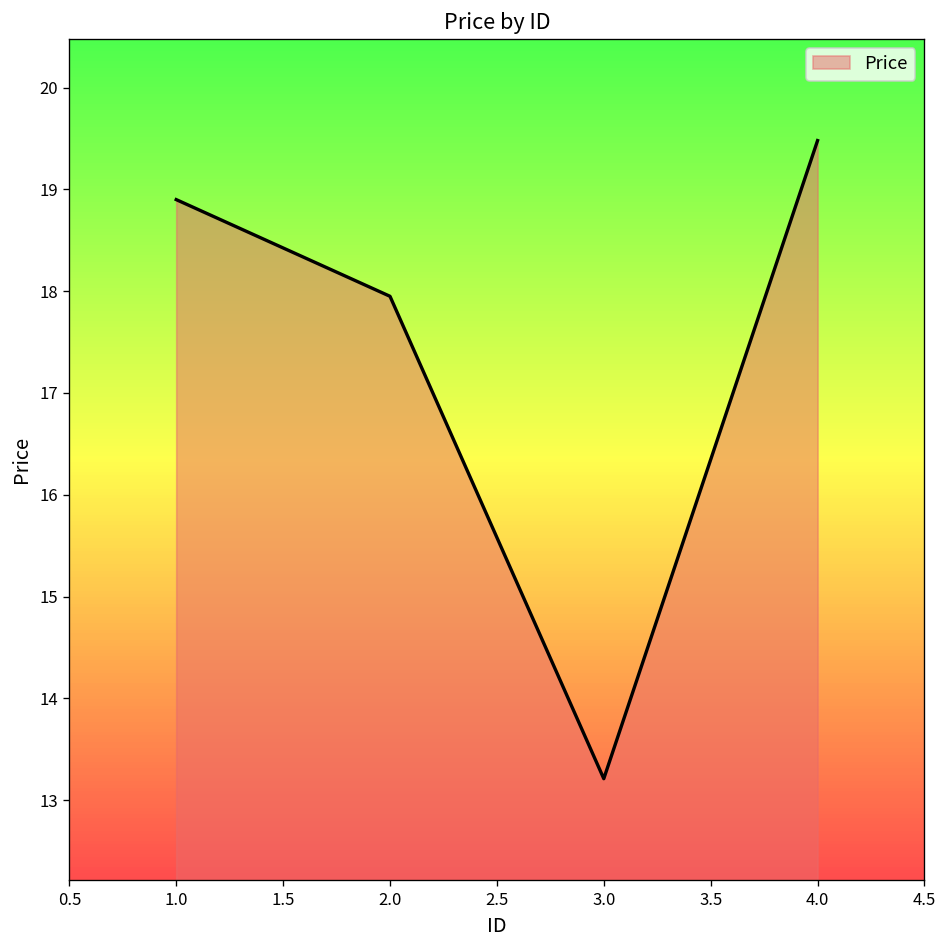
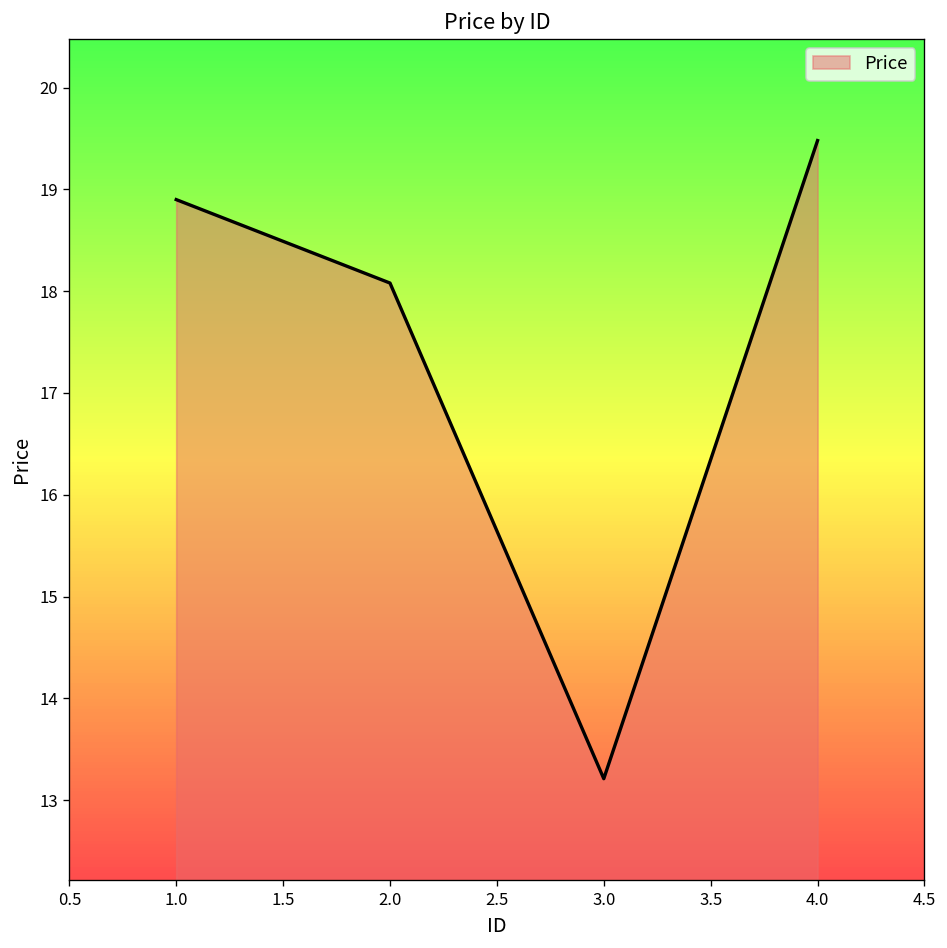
2.0: 18.0 -> 18.1
